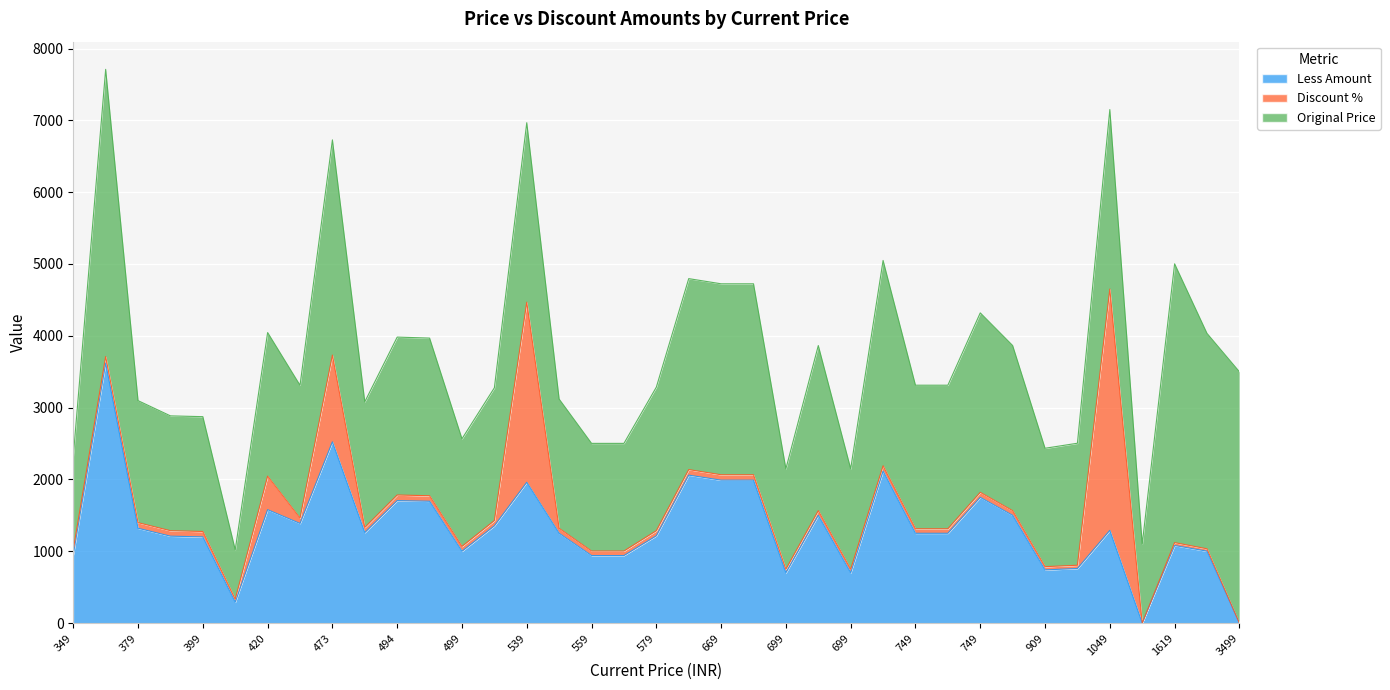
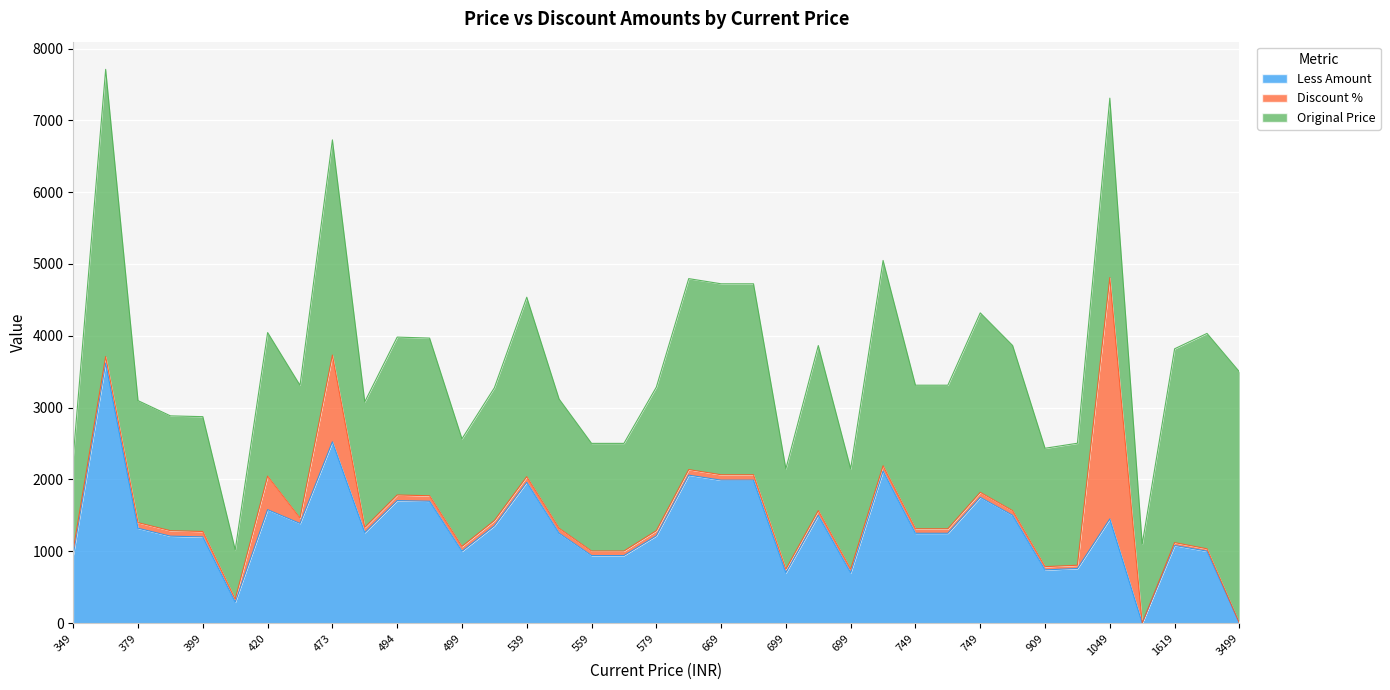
Discount %, 539: 2500 -> 100
Less Amount, 1049: 1300 -> 1500
Original Price, 1619: 3900 -> 2700
